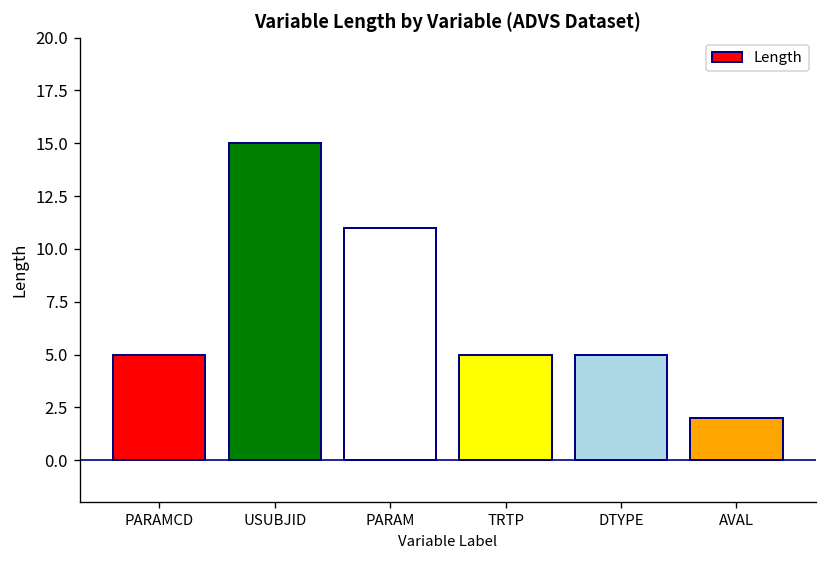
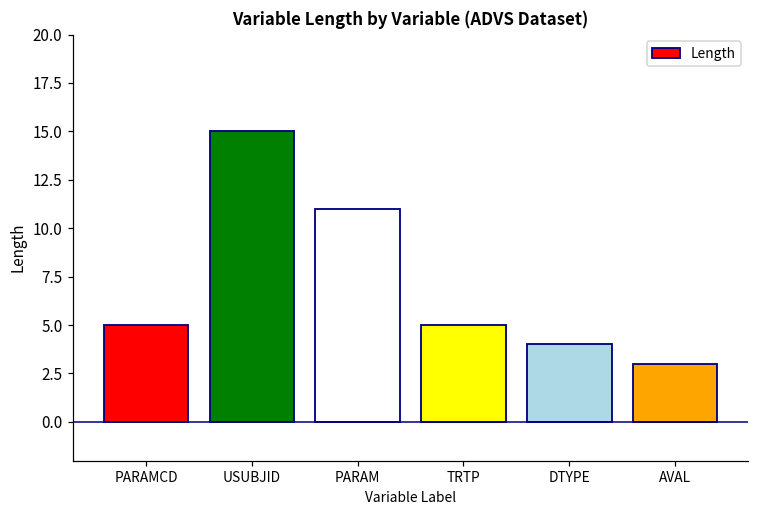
DTYPE: 5 -> 4
AVAL: 2 -> 3
